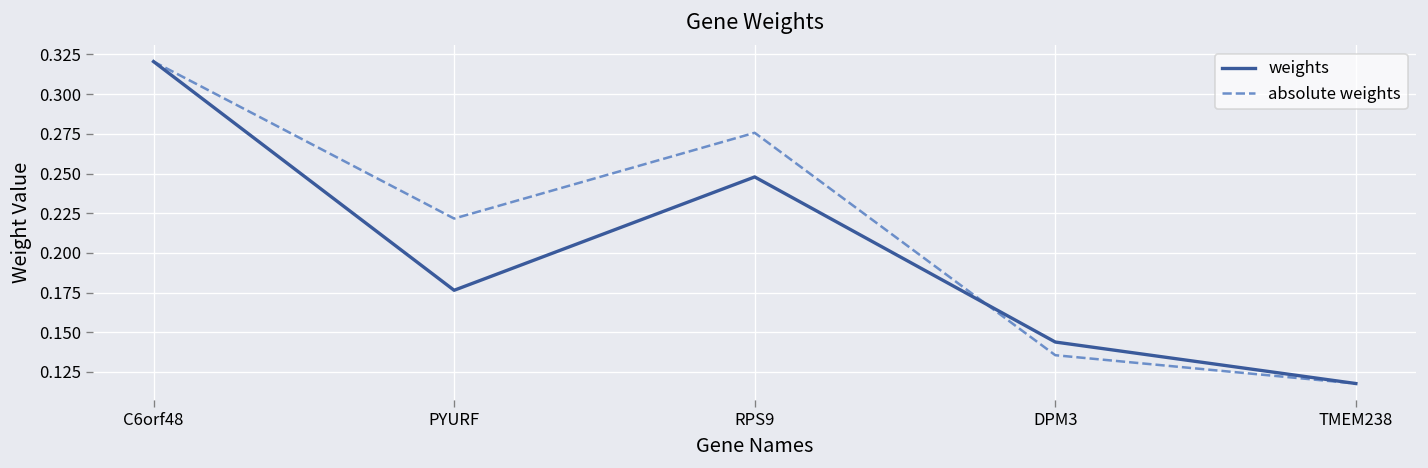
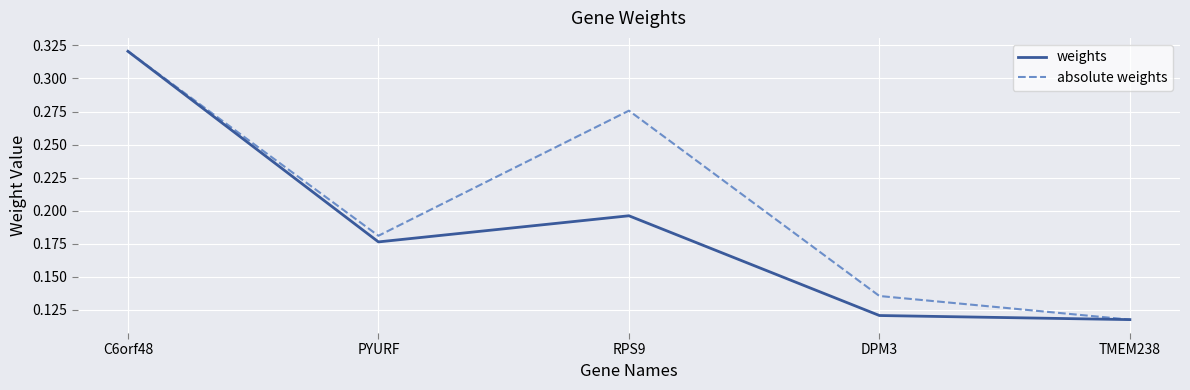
absolute weights, PYURF: 0.222 -> 0.181
weights, RPS9: 0.248 -> 0.196
weights, DPM3: 0.144 -> 0.121
